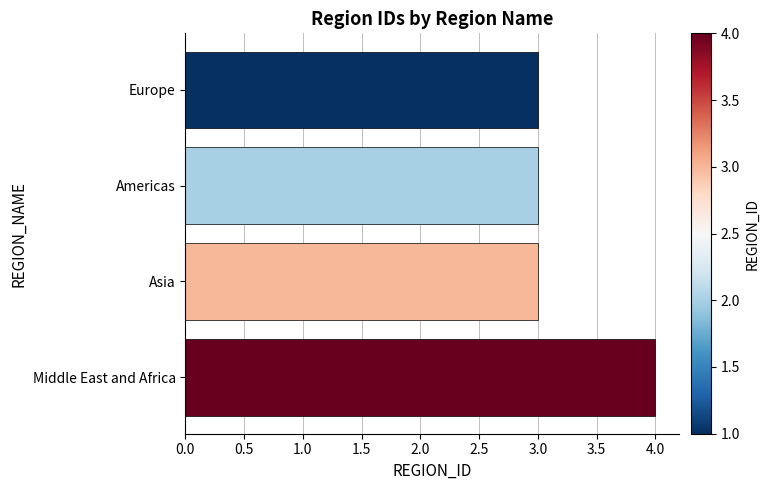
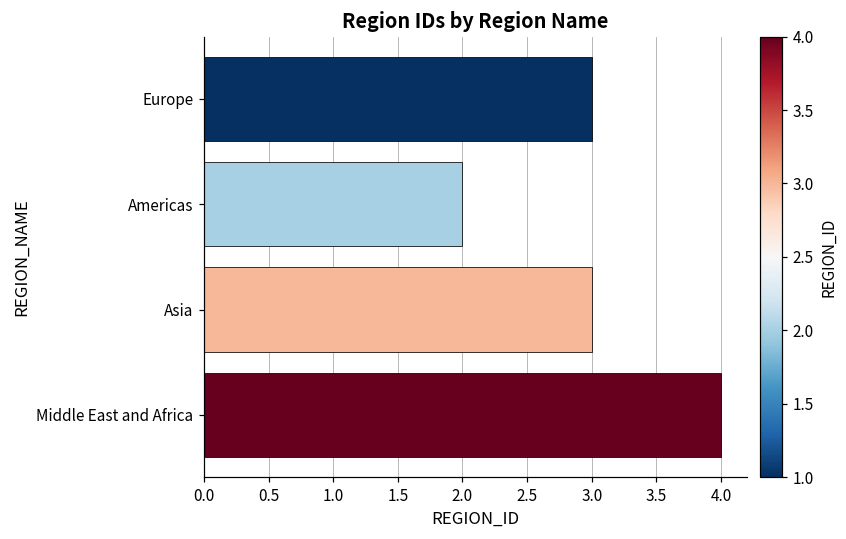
Americas: 3 -> 2
